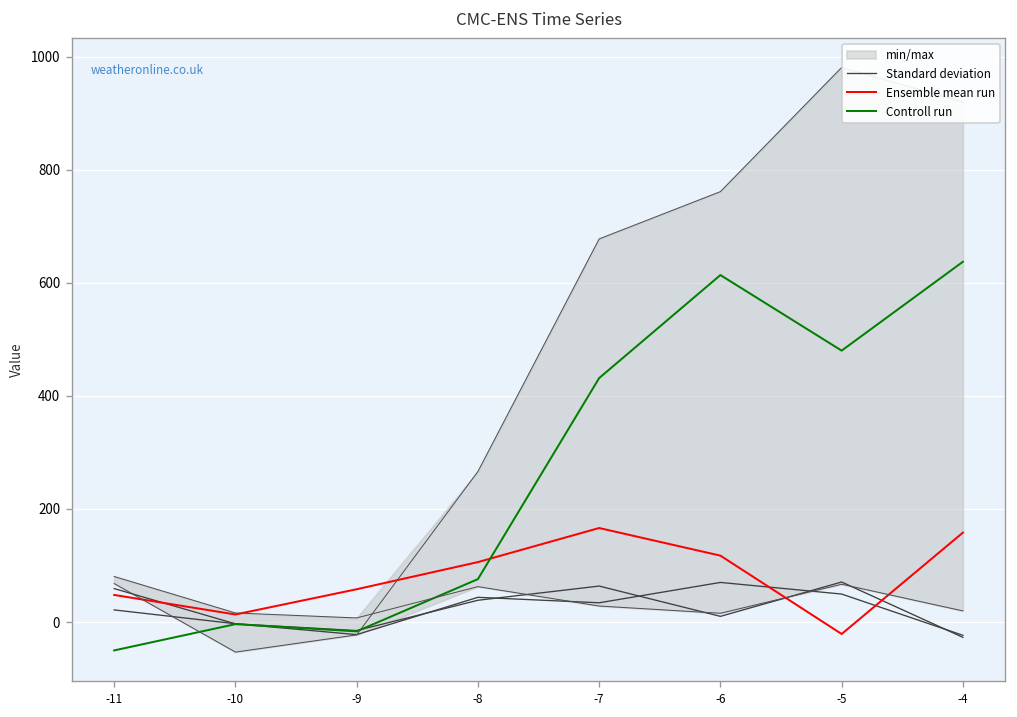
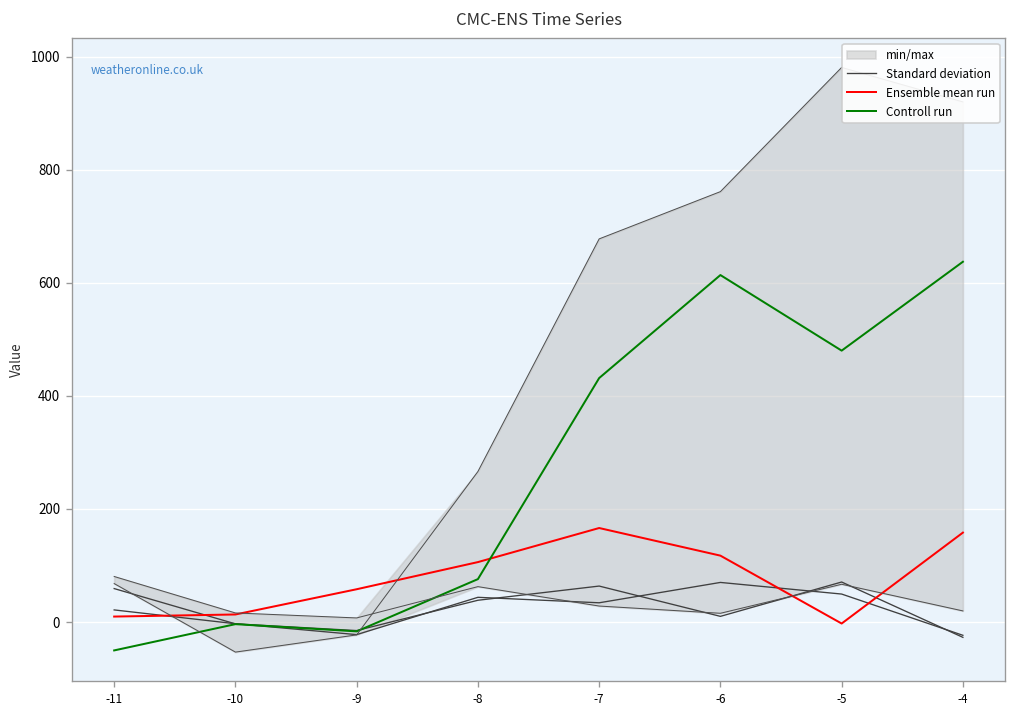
Ensemble mean run, -11: 50 -> 10
Ensemble mean run, -5: -20 -> 0
